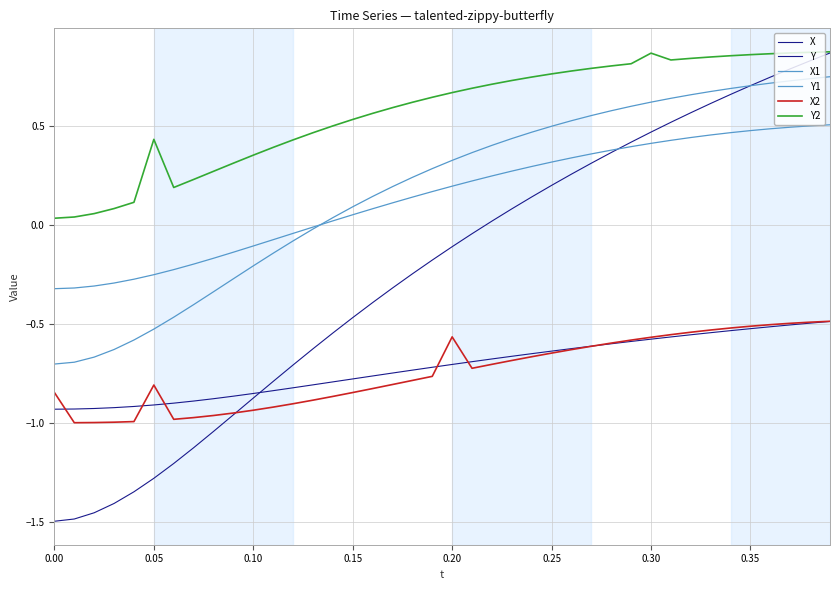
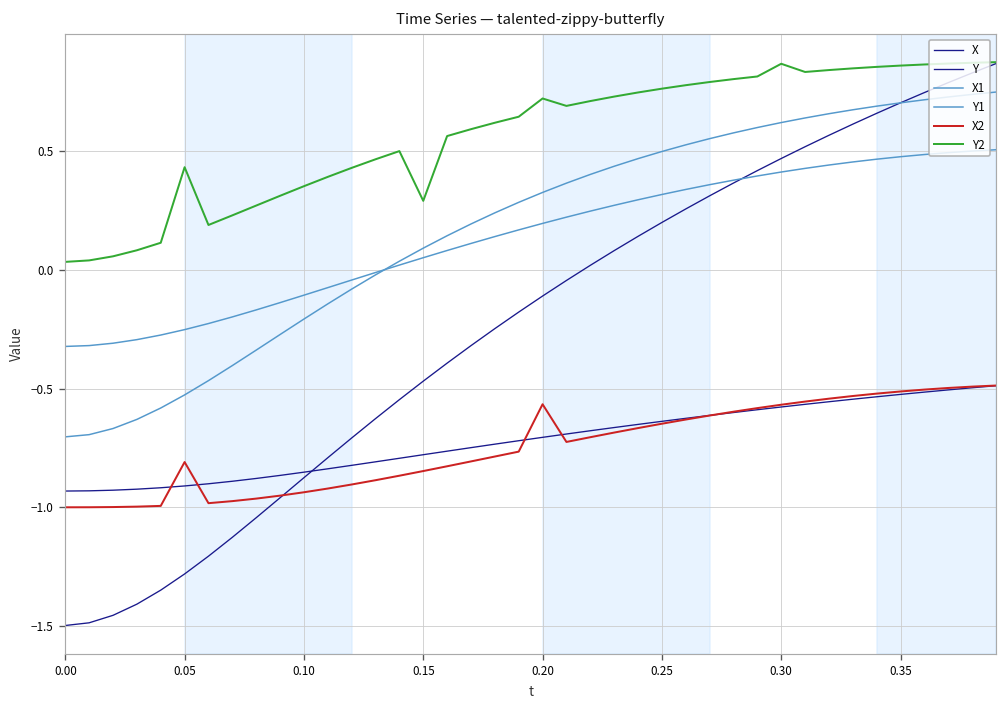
X2, 0.00: -0.85 -> -1.00
Y2, 0.15: 0.53 -> 0.29
Y2, 0.20: 0.67 -> 0.72
